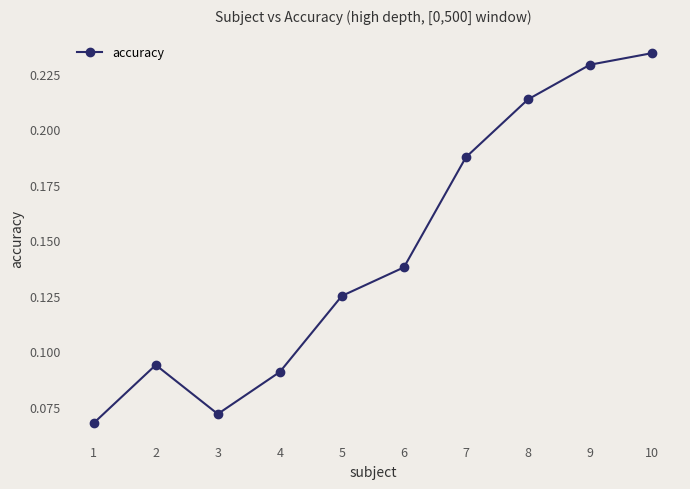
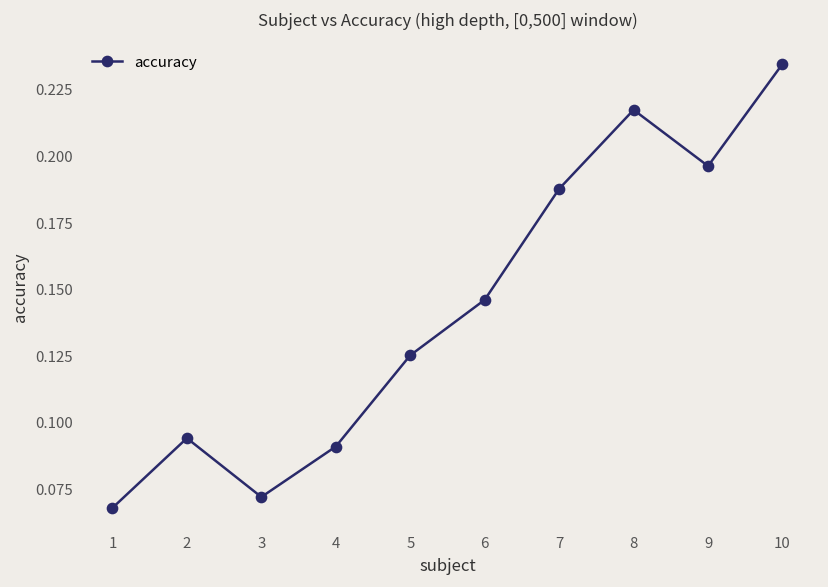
6: 0.138 -> 0.146
8: 0.214 -> 0.217
9: 0.229 -> 0.196
